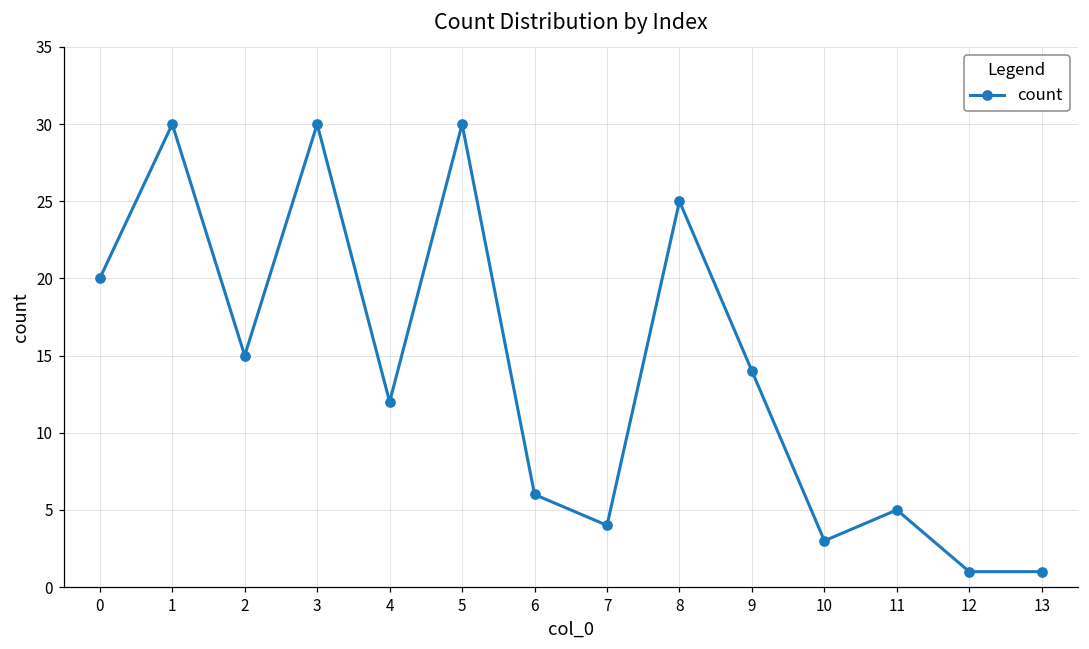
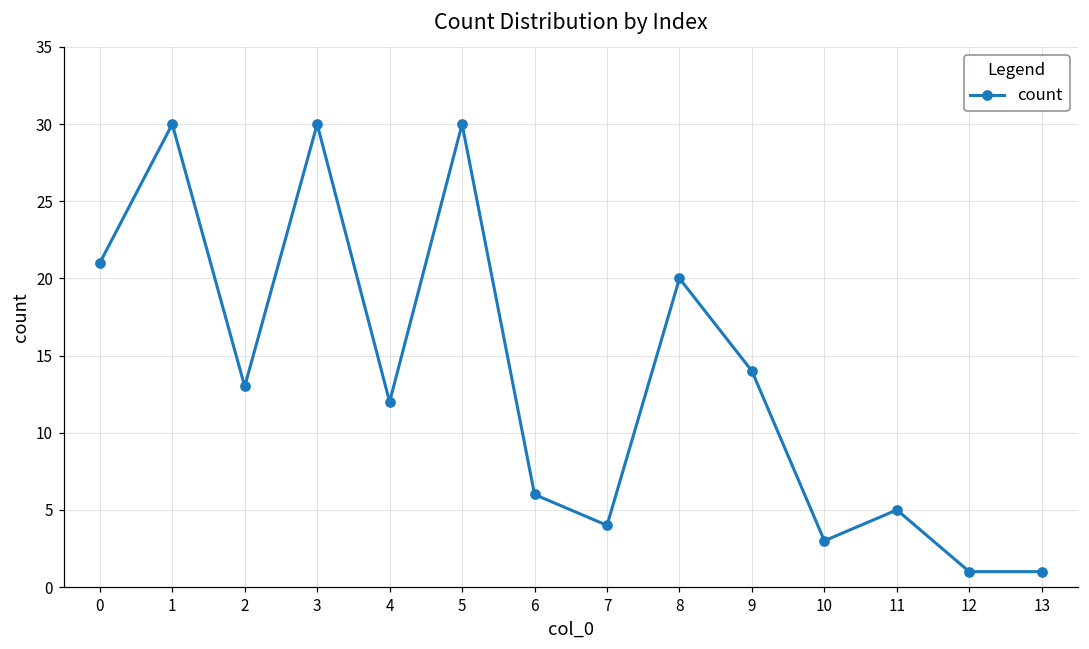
0: 20 -> 21
2: 15 -> 13
8: 25 -> 20
